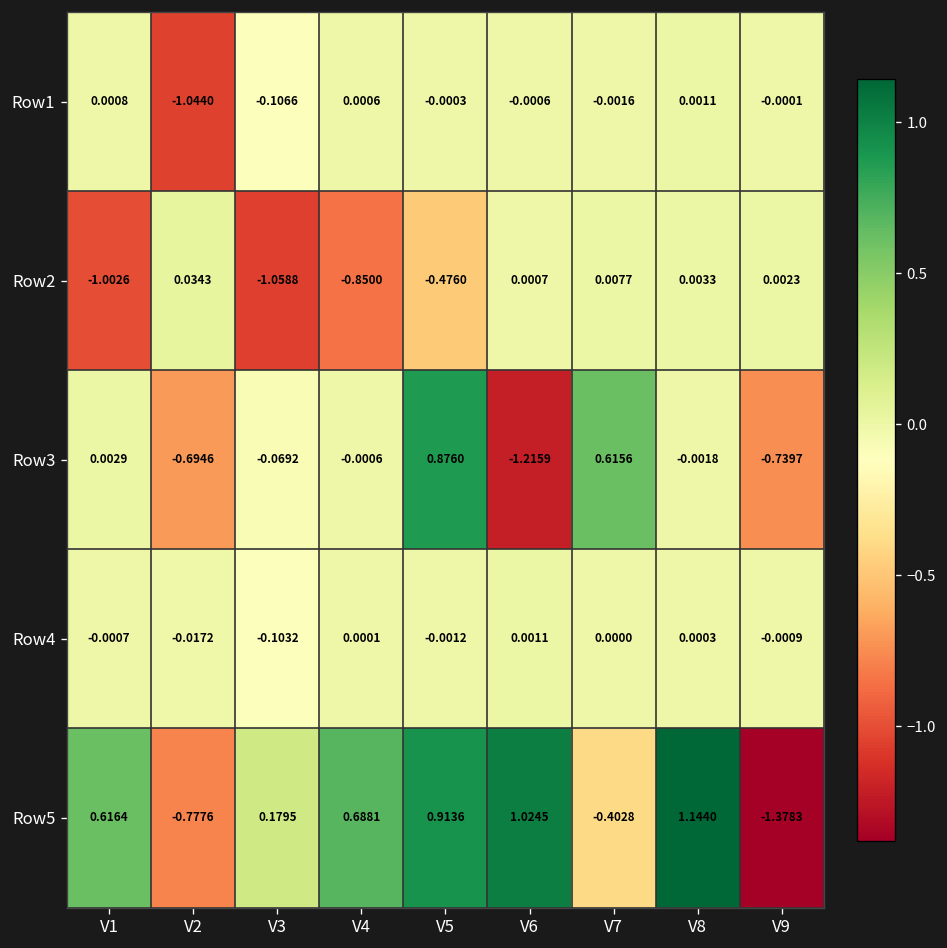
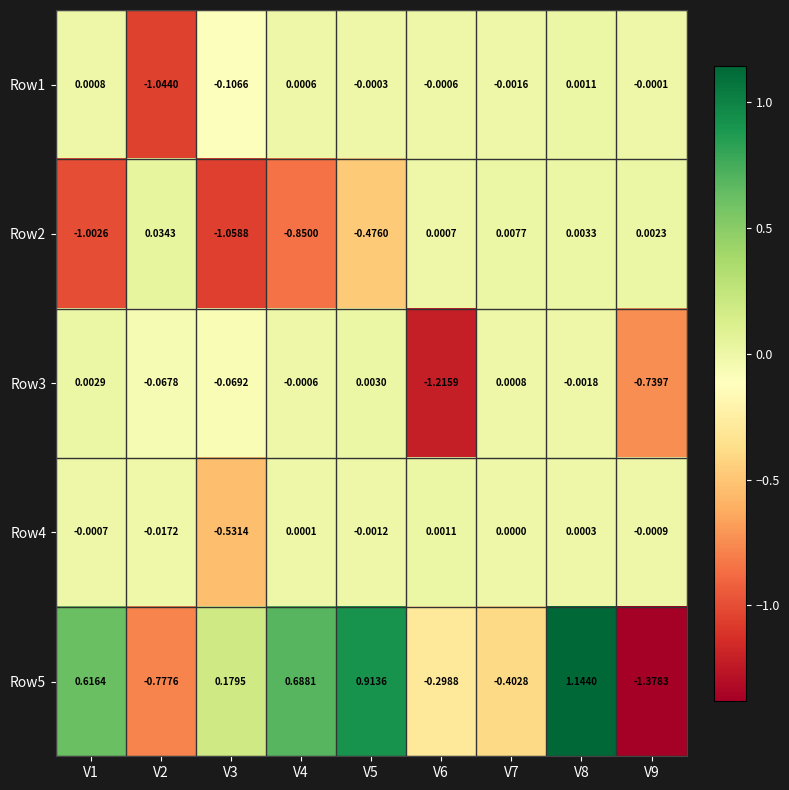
Row3, V2: -0.6946 -> -0.0678
Row3, V5: 0.8760 -> 0.0030
Row3, V7: 0.6156 -> 0.0008
Row4, V3: -0.1032 -> -0.5314
Row5, V6: 1.0245 -> -0.2988
